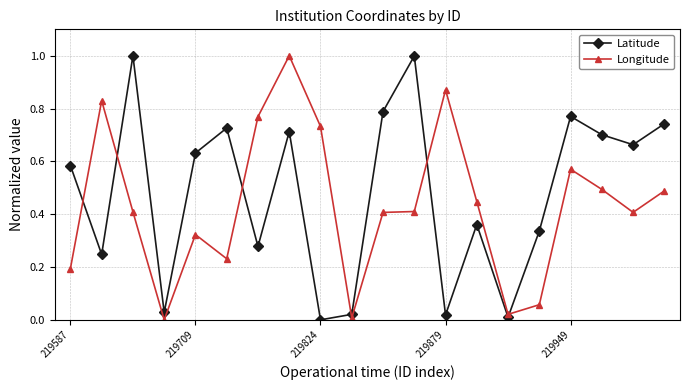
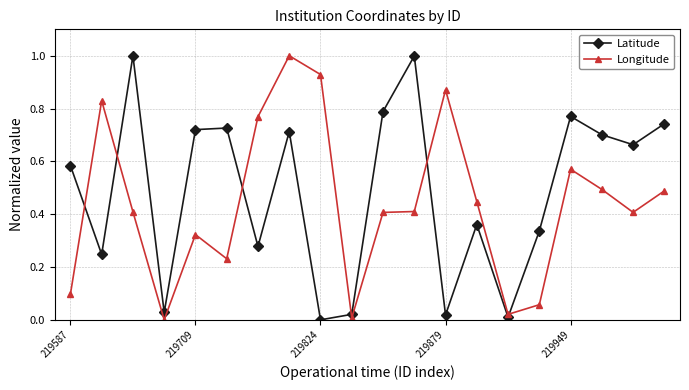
Longitude, 219587: 0.19 -> 0.10
Latitude, 219709: 0.63 -> 0.72
Longitude, 219824: 0.73 -> 0.93
